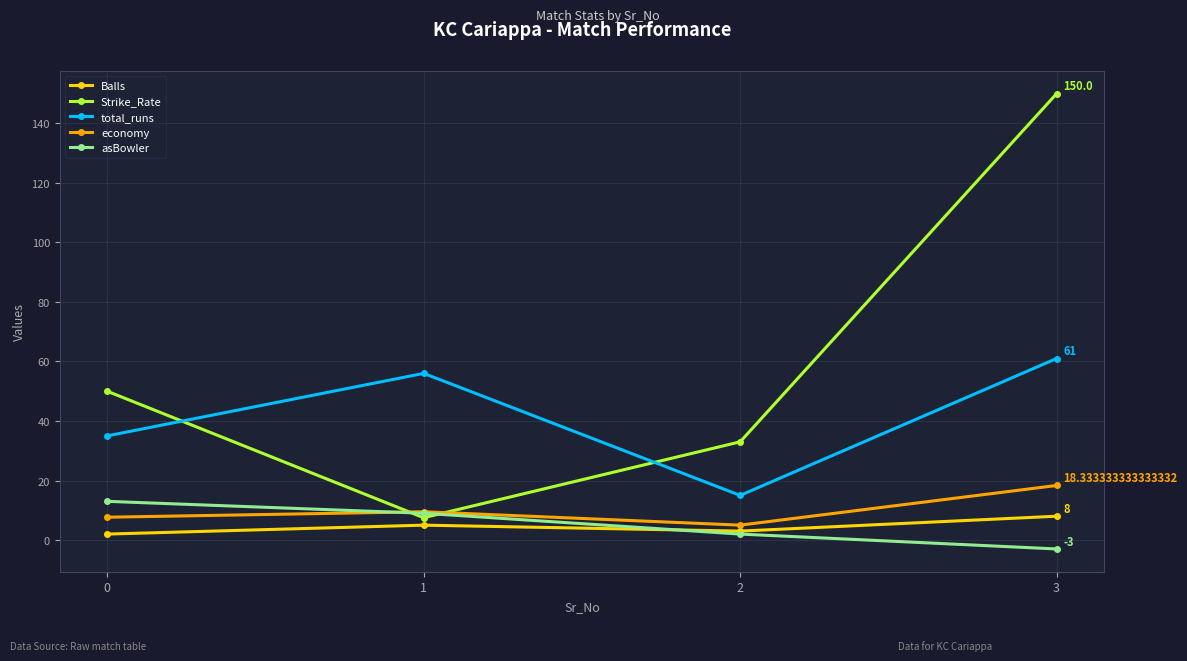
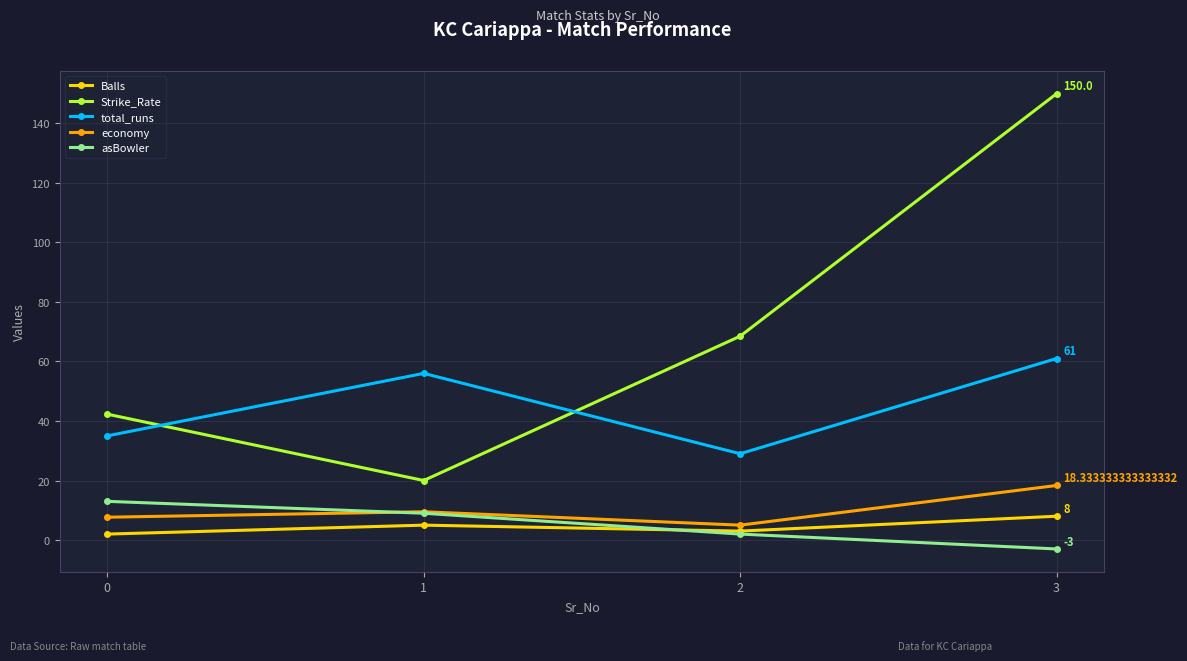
Strike_Rate, 0: 50 -> 42
Strike_Rate, 1: 8 -> 20
Strike_Rate, 2: 33 -> 69
total_runs, 2: 15 -> 29
